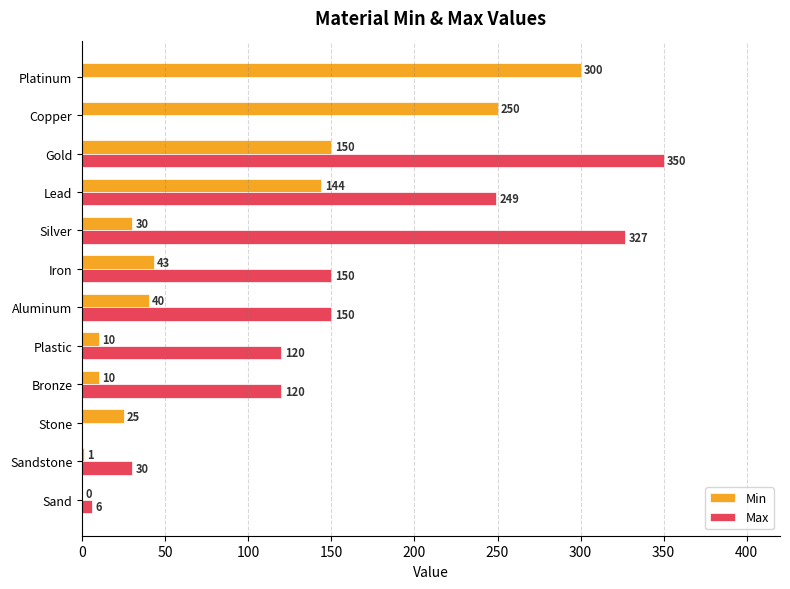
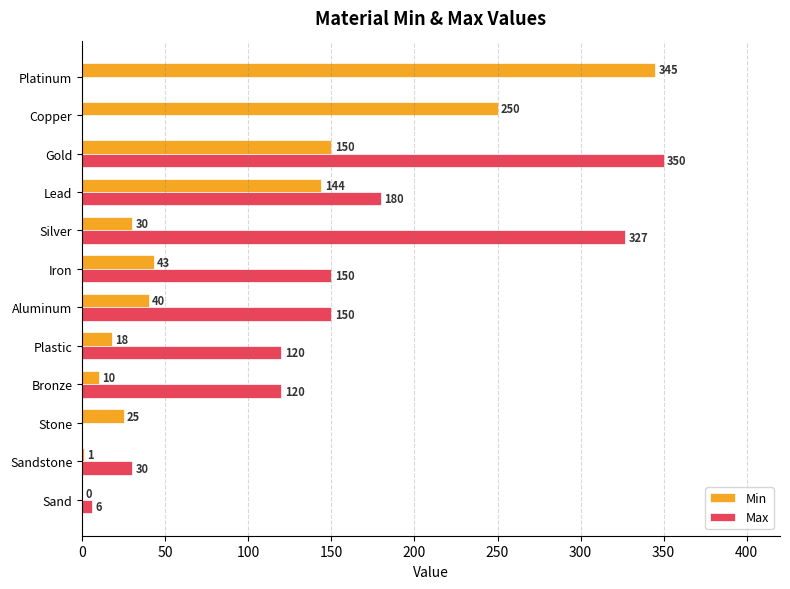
Min, Platinum: 300 -> 345
Max, Lead: 249 -> 180
Min, Plastic: 10 -> 18
